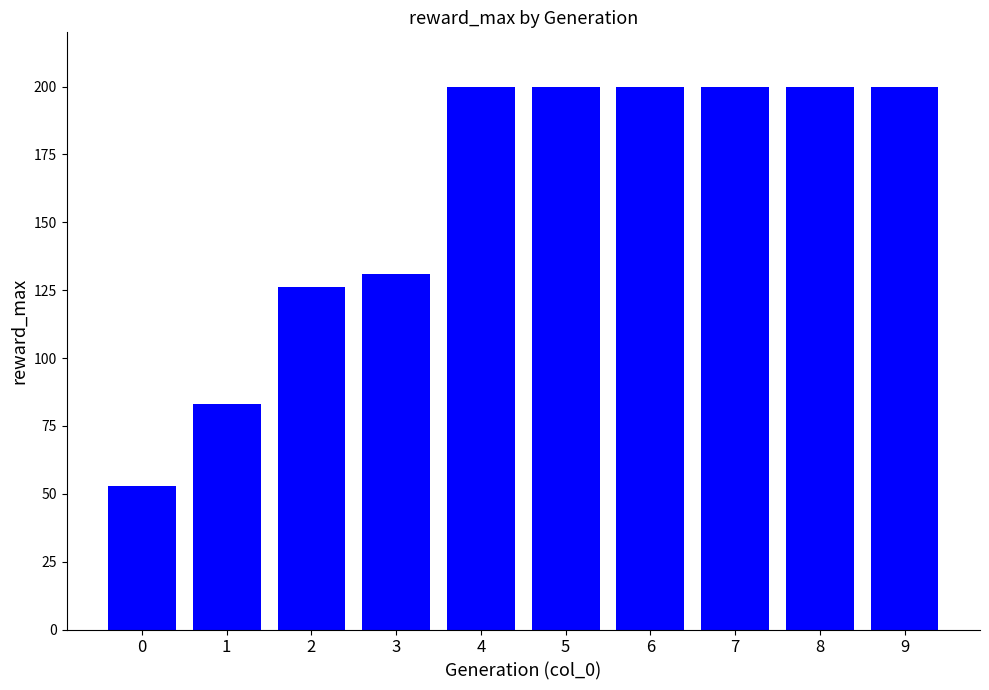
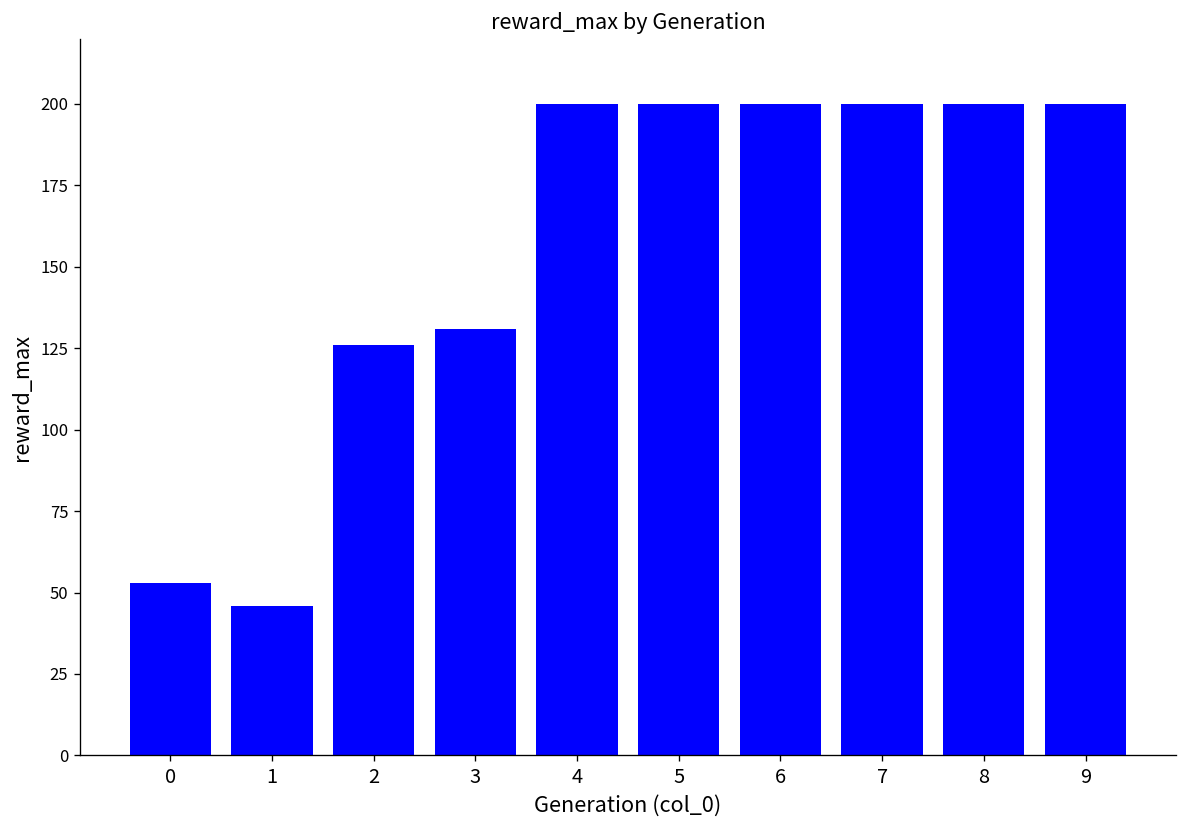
1: 83 -> 46
